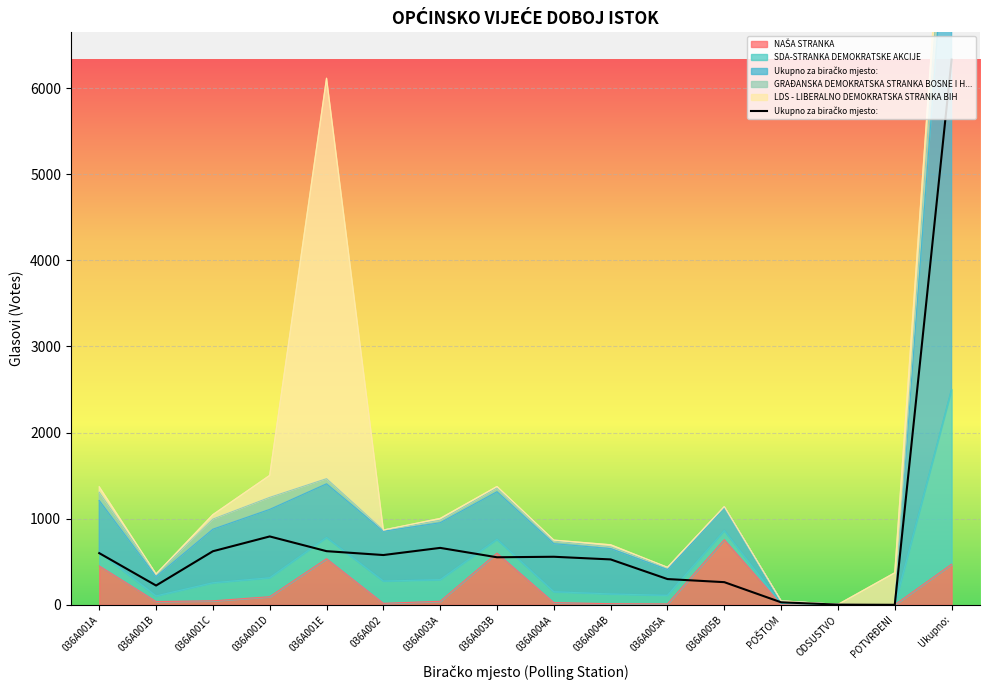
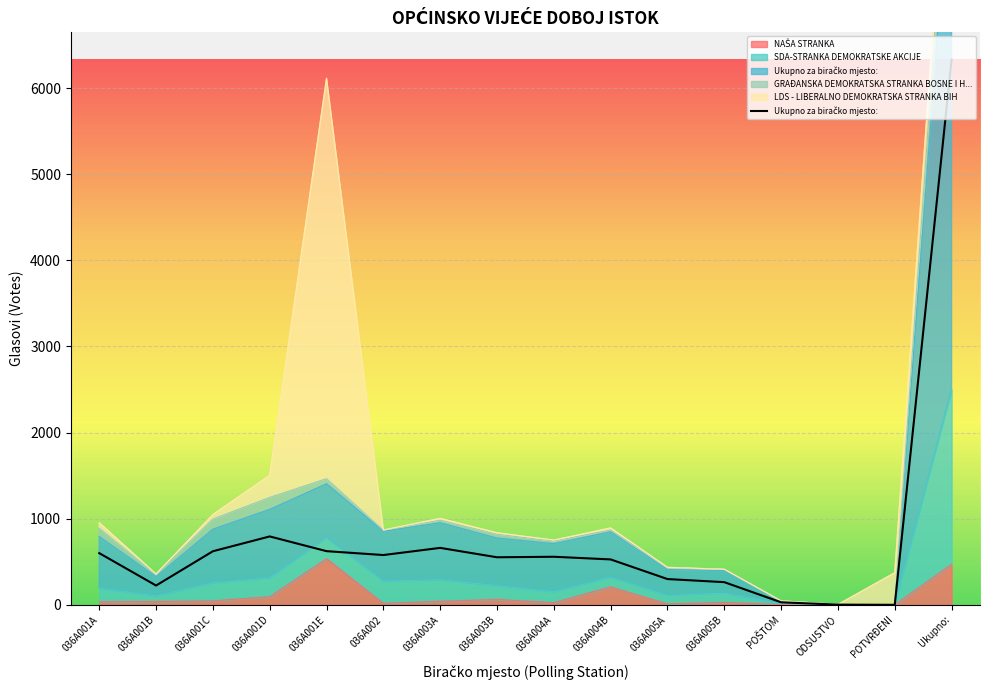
NAŠA STRANKA, 036A001A: 500 -> 0
NAŠA STRANKA, 036A003B: 600 -> 100
NAŠA STRANKA, 036A004B: 0 -> 200
NAŠA STRANKA, 036A005B: 800 -> 0
